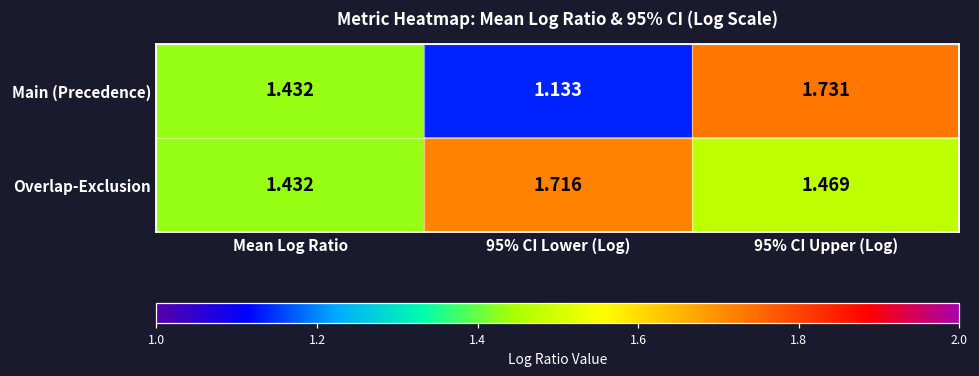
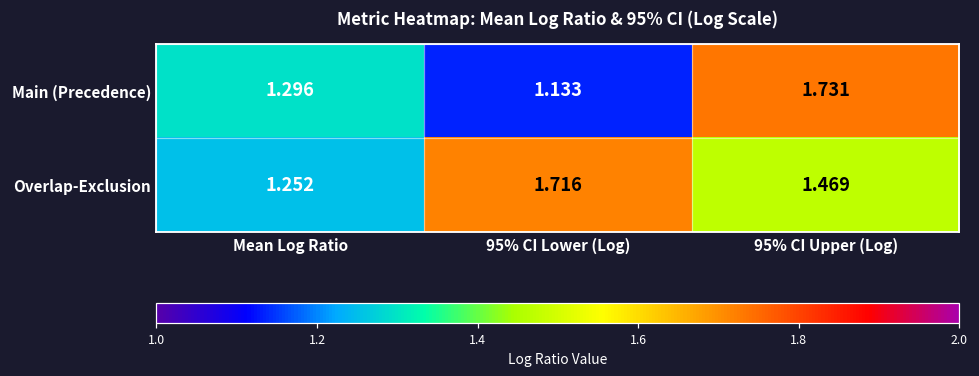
Main (Precedence), Mean Log Ratio: 1.432 -> 1.296
Overlap-Exclusion, Mean Log Ratio: 1.432 -> 1.252
